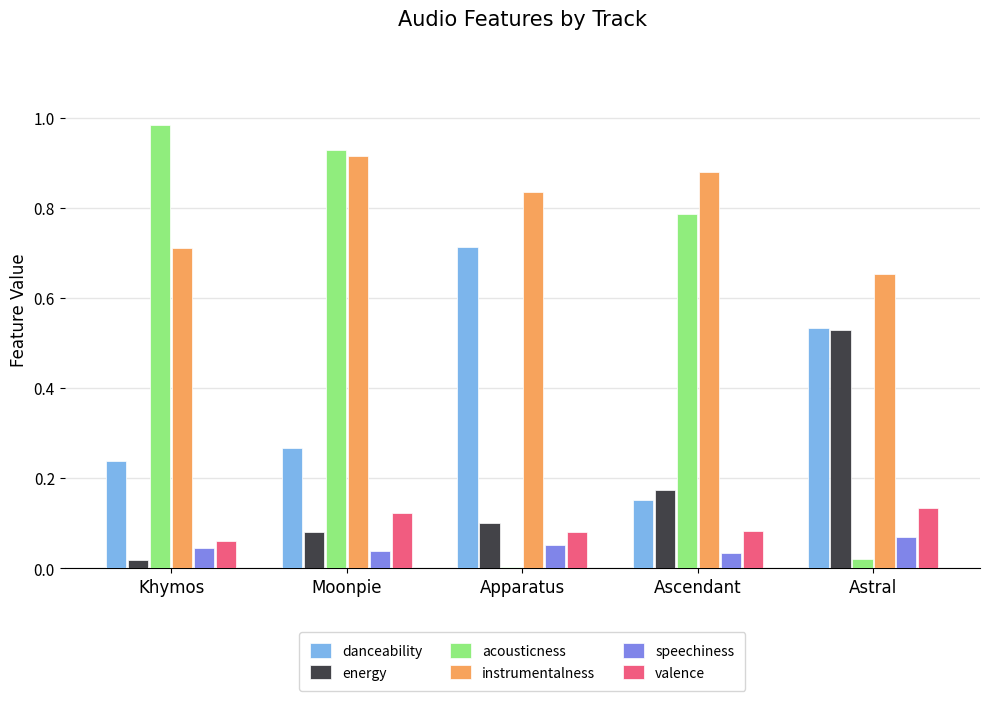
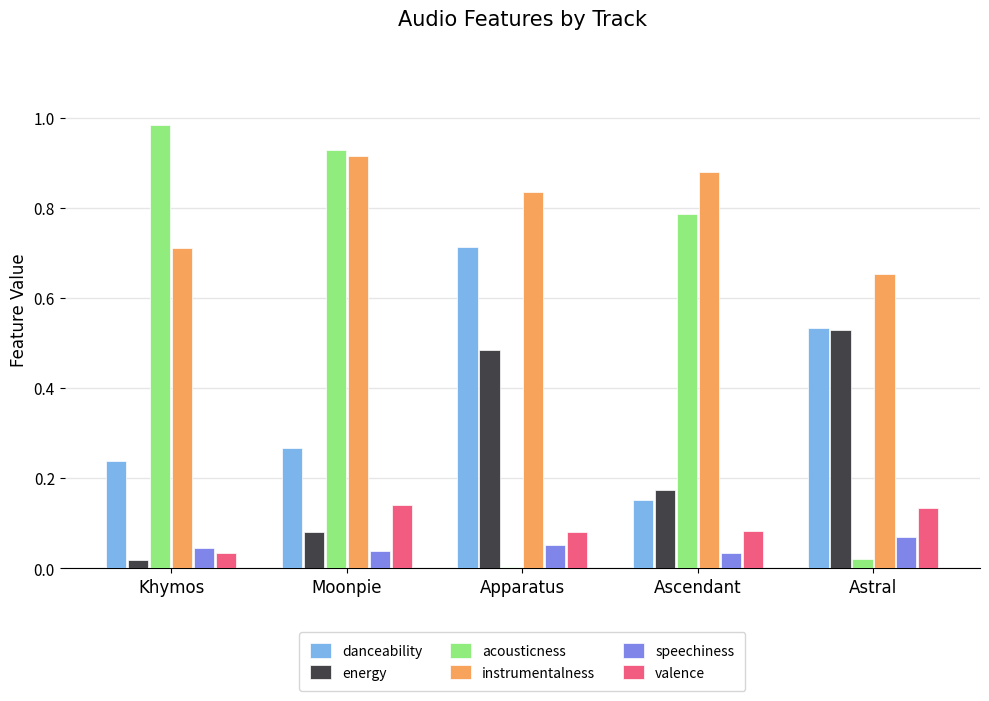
valence, Khymos: 0.06 -> 0.03
valence, Moonpie: 0.12 -> 0.14
energy, Apparatus: 0.10 -> 0.48
